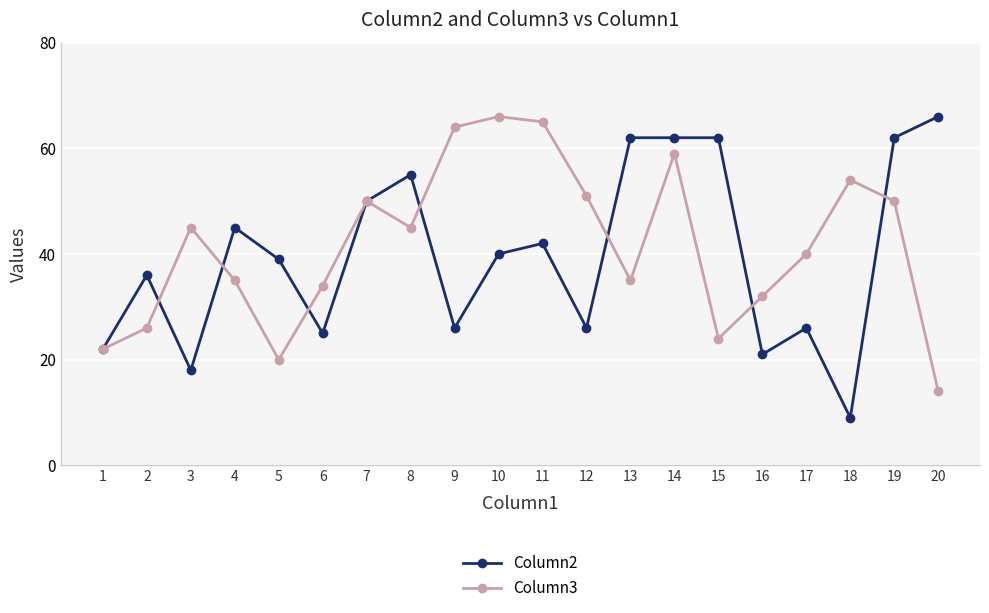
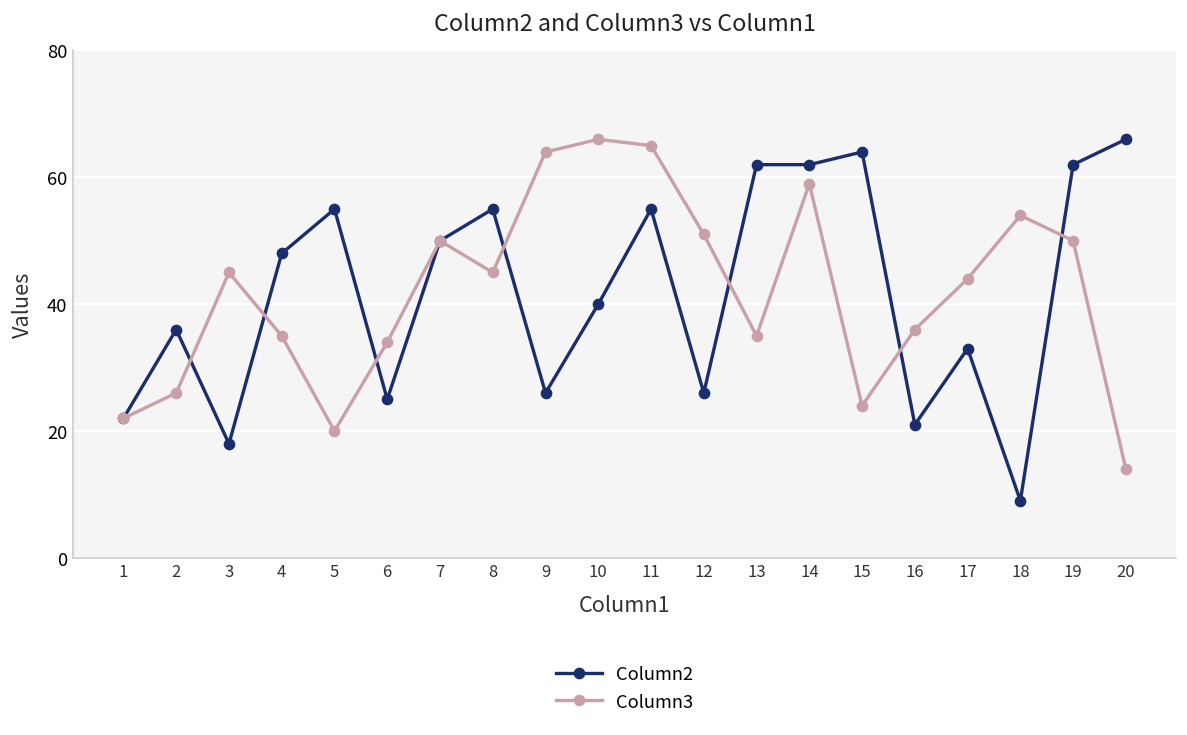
Column2, 4: 45 -> 48
Column2, 5: 39 -> 55
Column2, 11: 42 -> 55
Column2, 15: 62 -> 64
Column3, 16: 32 -> 36
Column2, 17: 26 -> 33
Column3, 17: 40 -> 44
